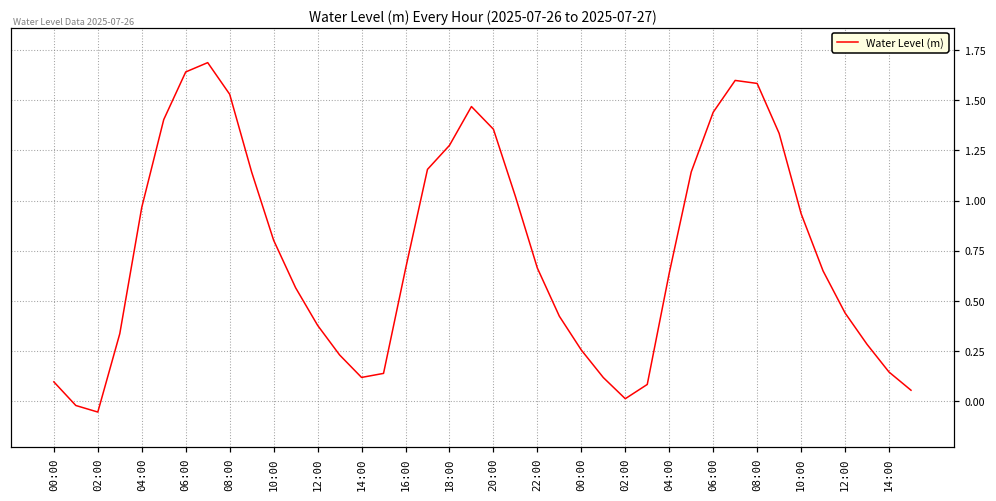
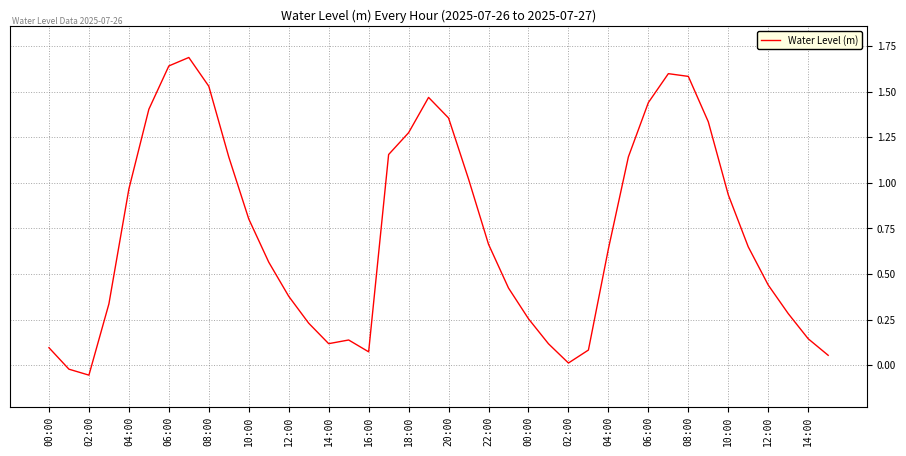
16:00: 0.66 -> 0.07
